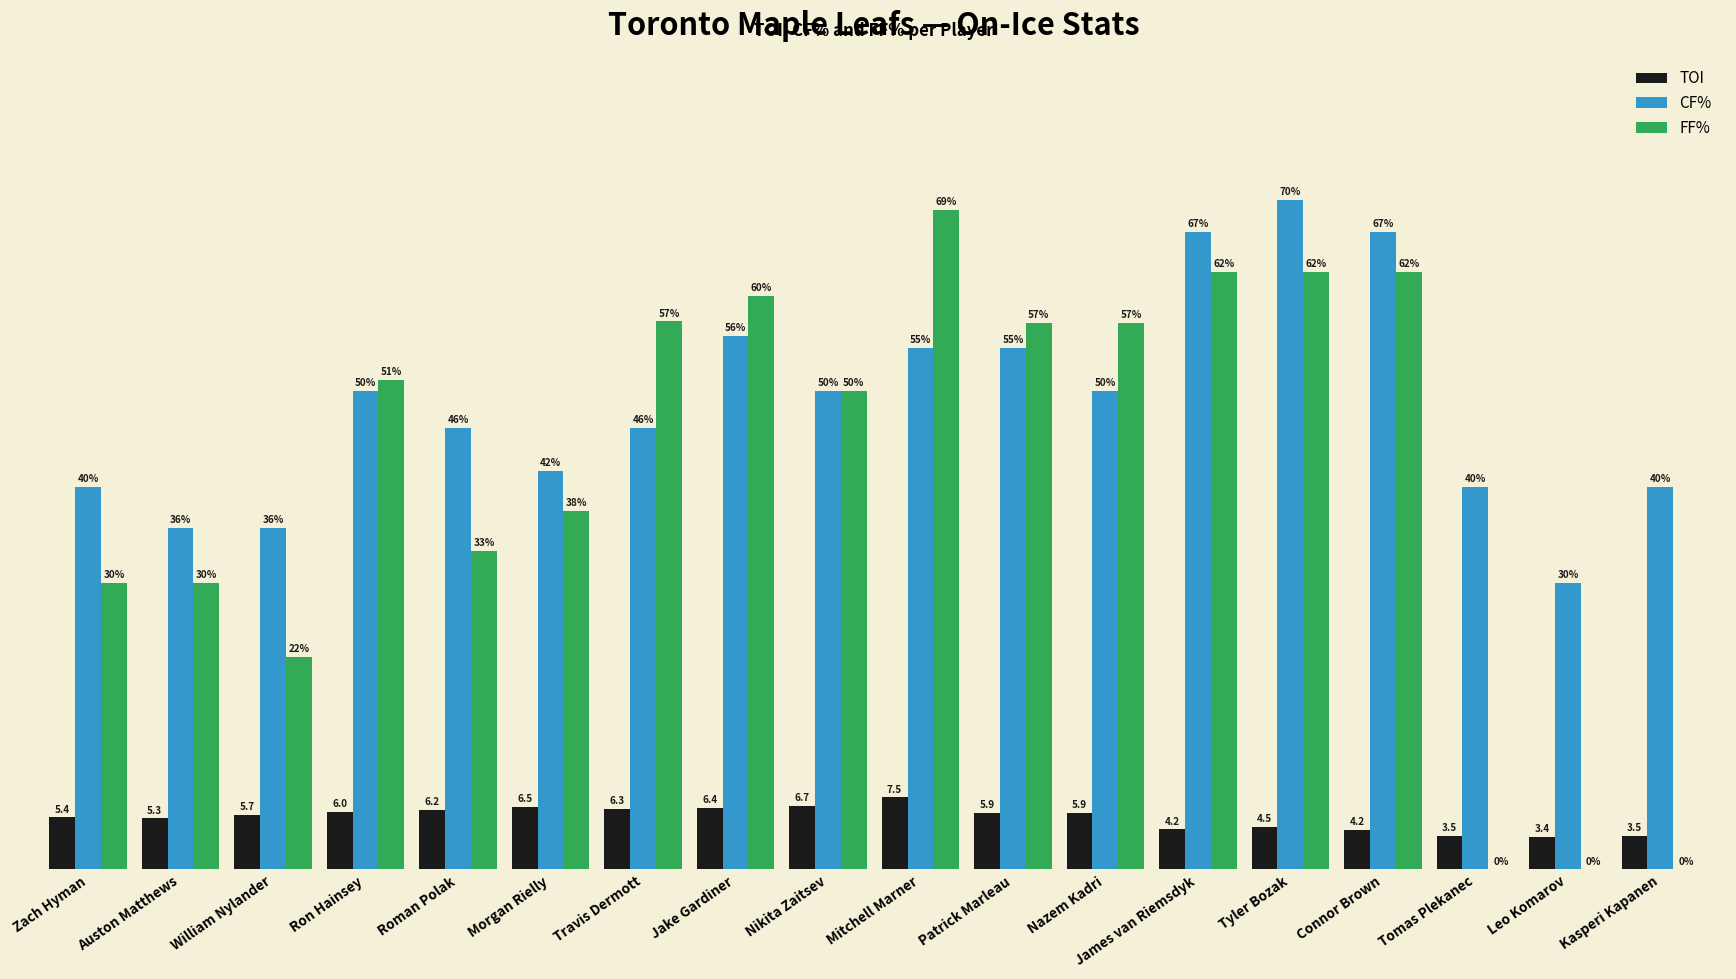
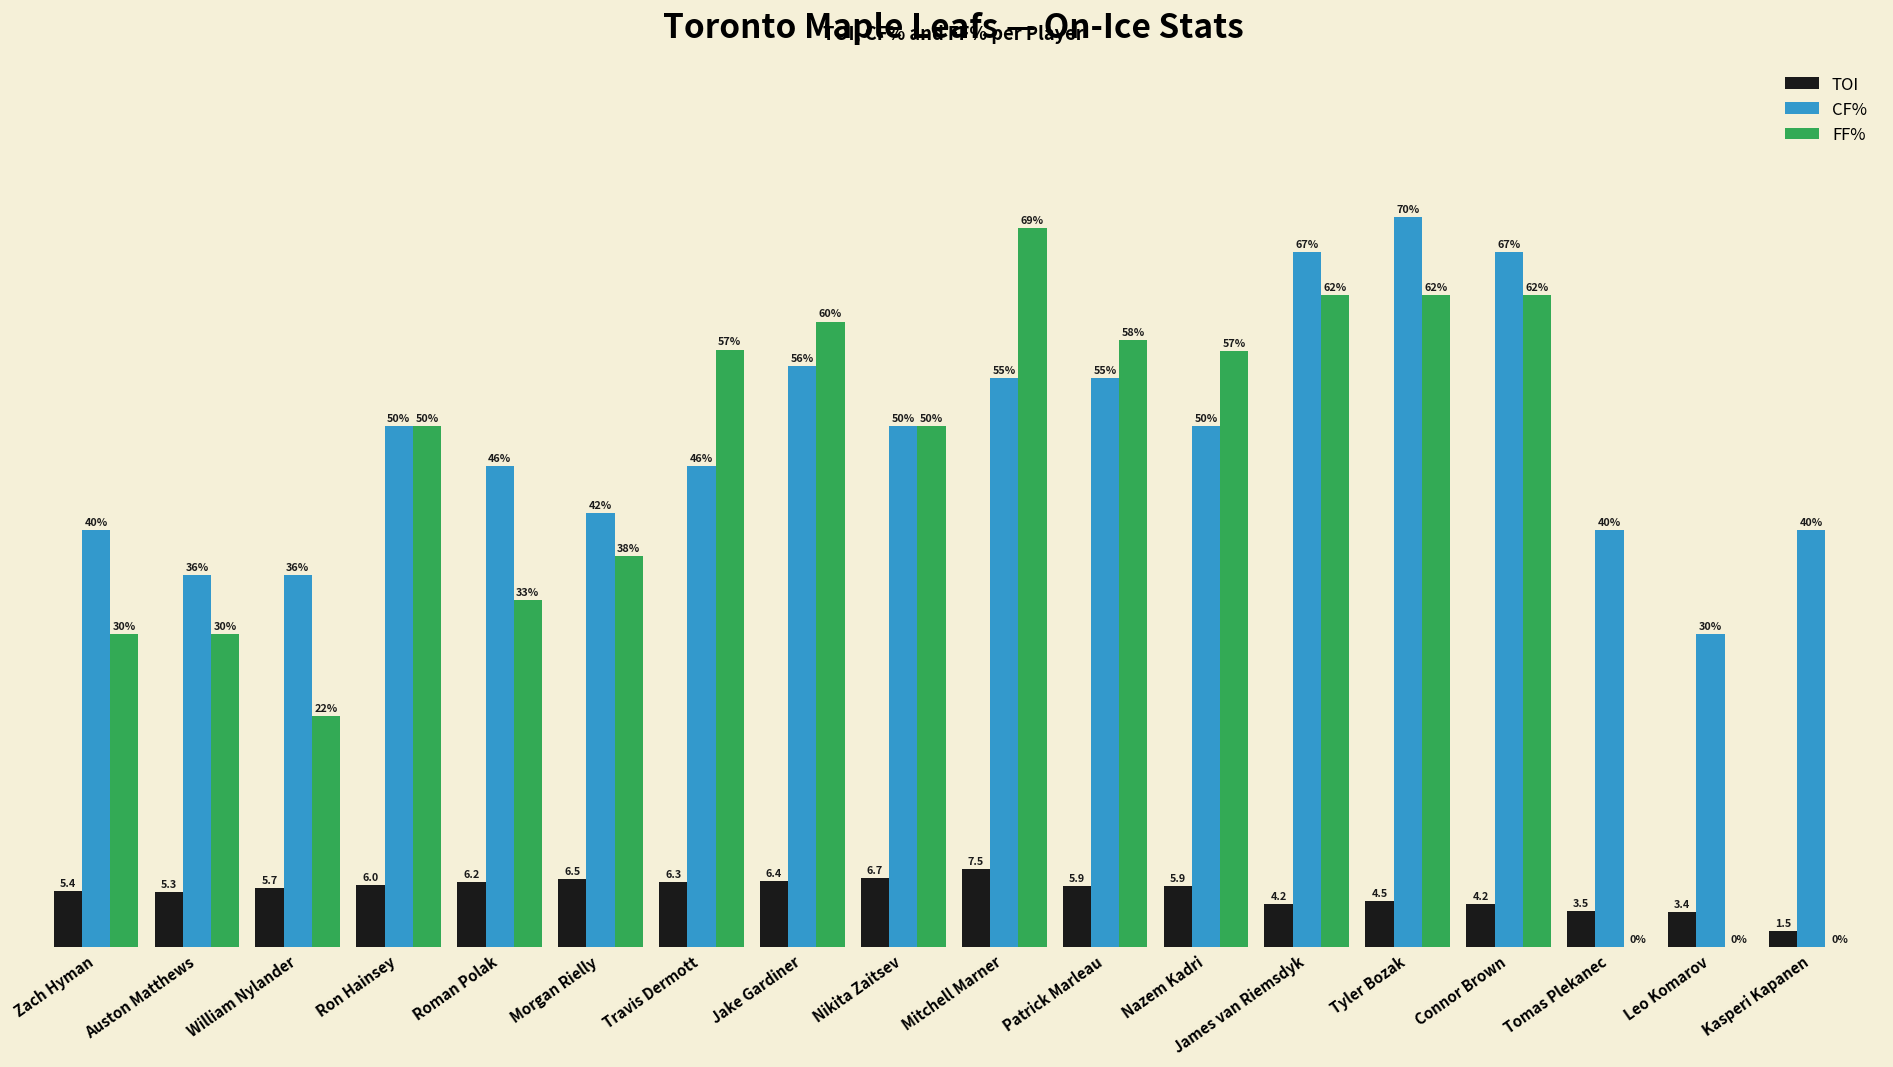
FF%, Ron Hainsey: 51% -> 50%
FF%, Patrick Marleau: 57% -> 58%
TOI, Kasperi Kapanen: 3.5 -> 1.5
